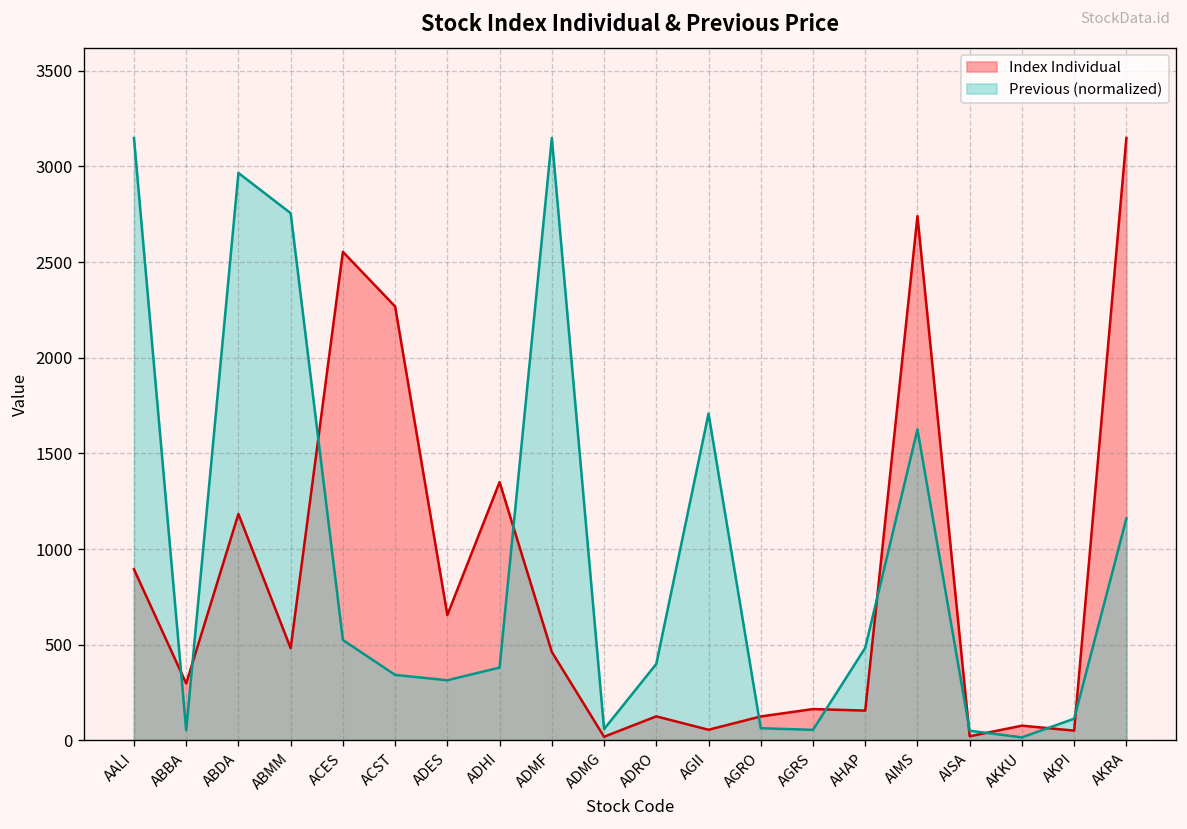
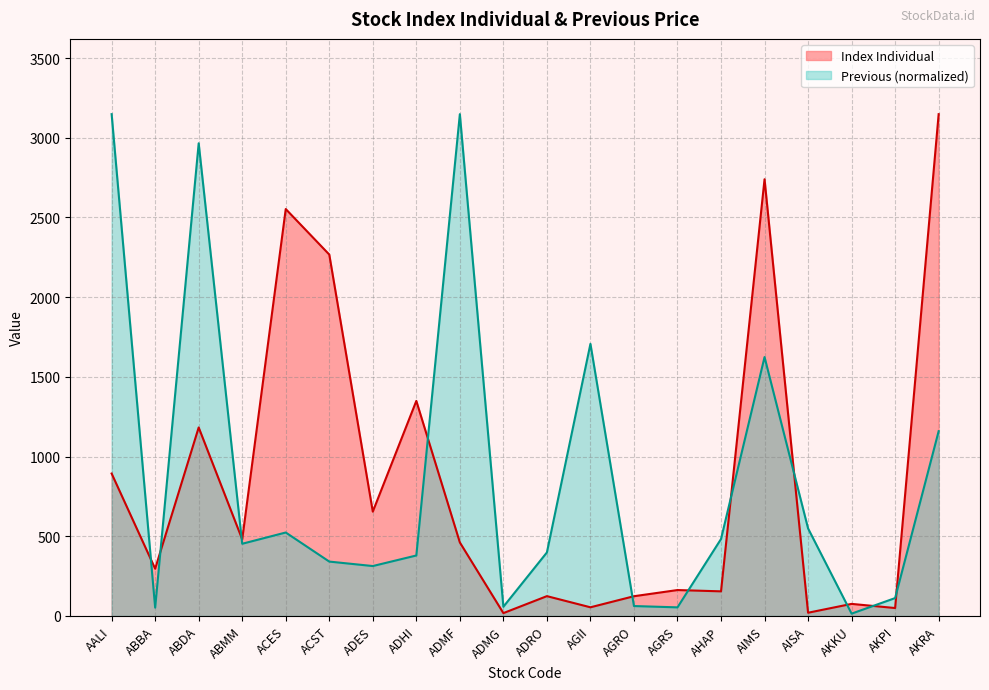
Previous (normalized), ABMM: 2760 -> 450
Previous (normalized), AISA: 50 -> 550
